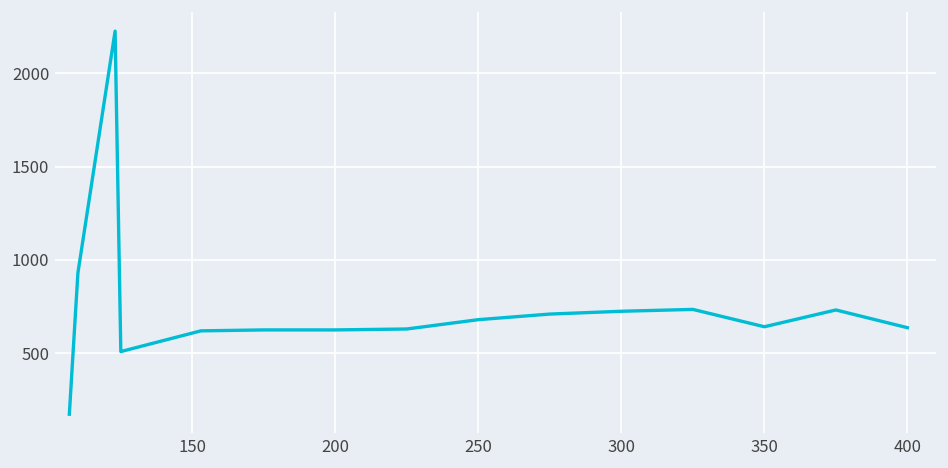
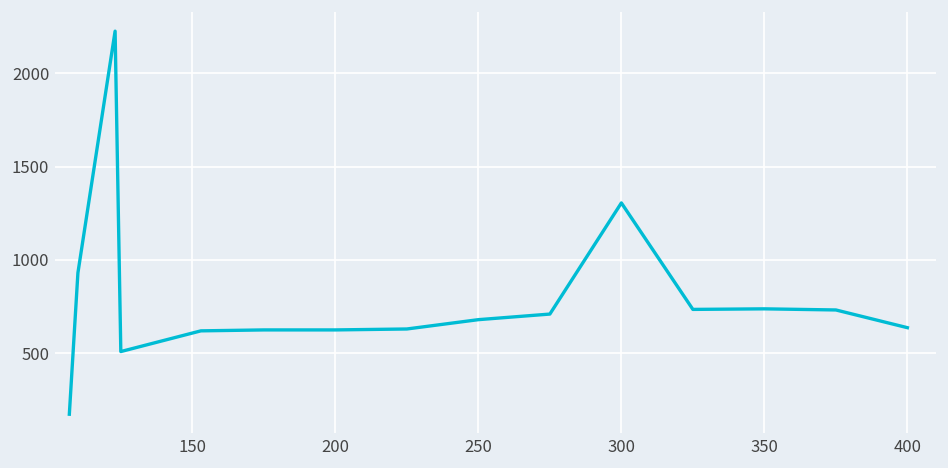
300: 730 -> 1310
350: 640 -> 740
